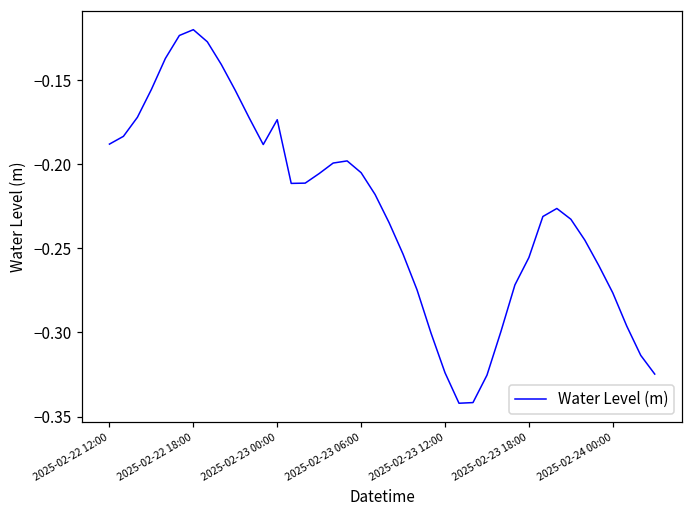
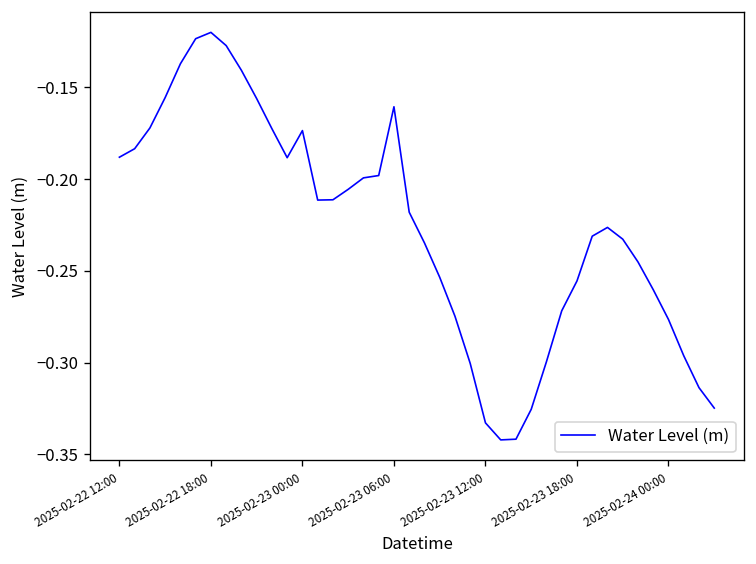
2025-02-23 06:00: -0.205 -> -0.161
2025-02-23 12:00: -0.324 -> -0.333
